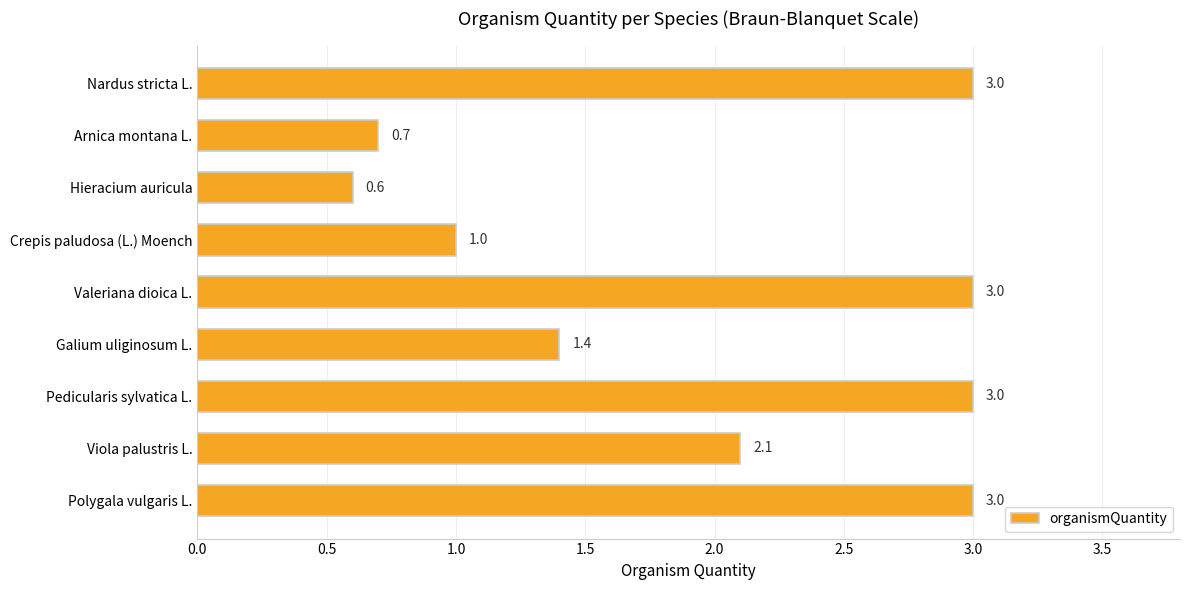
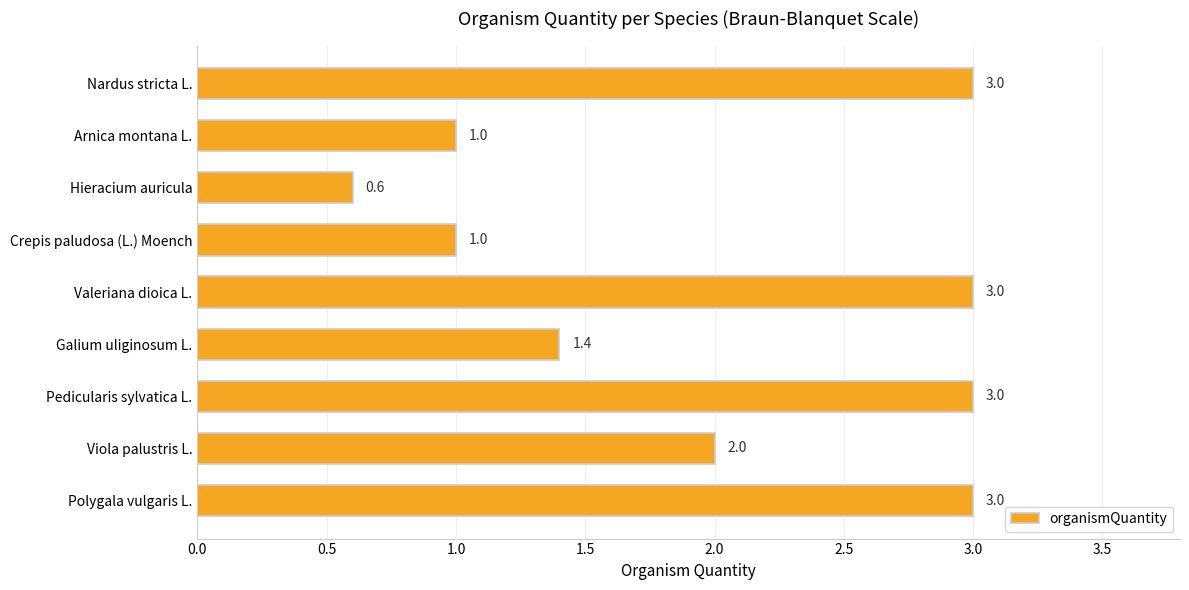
Arnica montana L.: 0.7 -> 1.0
Viola palustris L.: 2.1 -> 2.0
